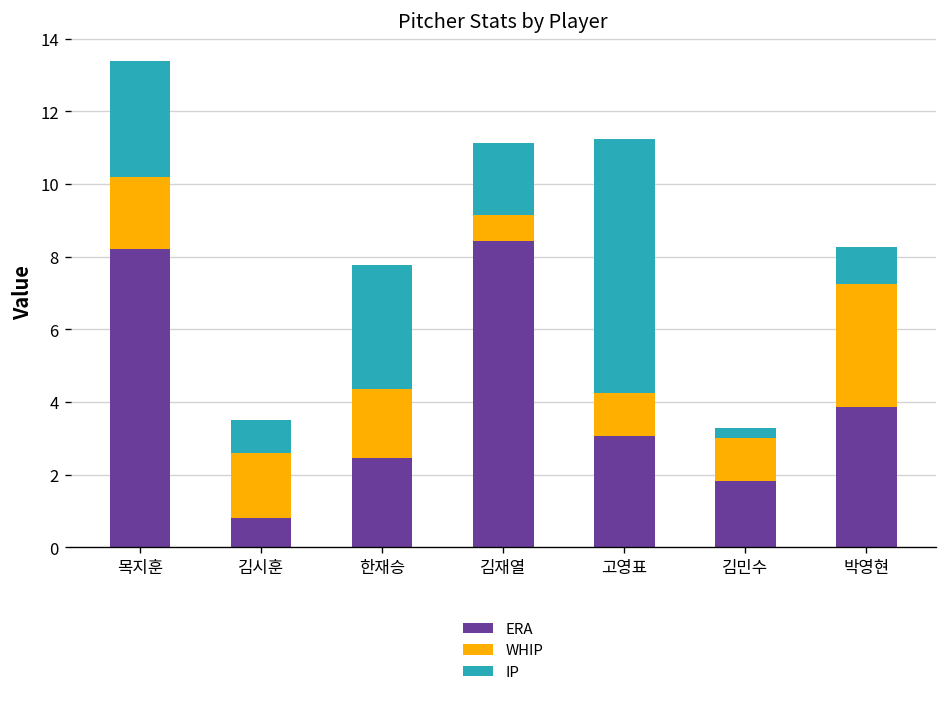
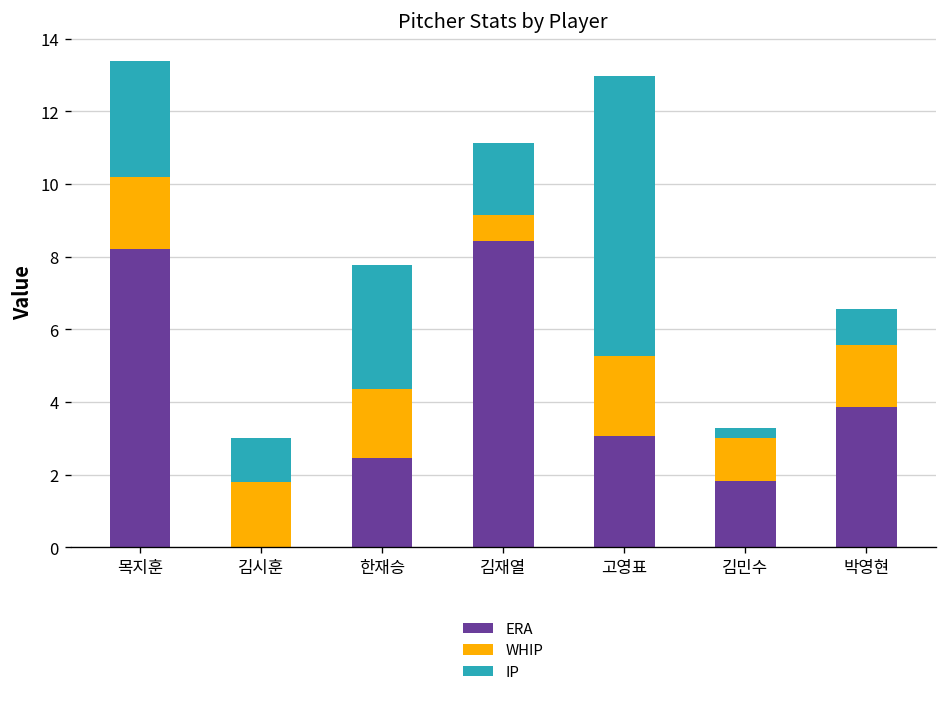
ERA, 김시훈: 0.8 -> 0.0
IP, 김시훈: 0.9 -> 1.2
WHIP, 고영표: 1.2 -> 2.2
IP, 고영표: 7.0 -> 7.7
WHIP, 박영현: 3.4 -> 1.7
